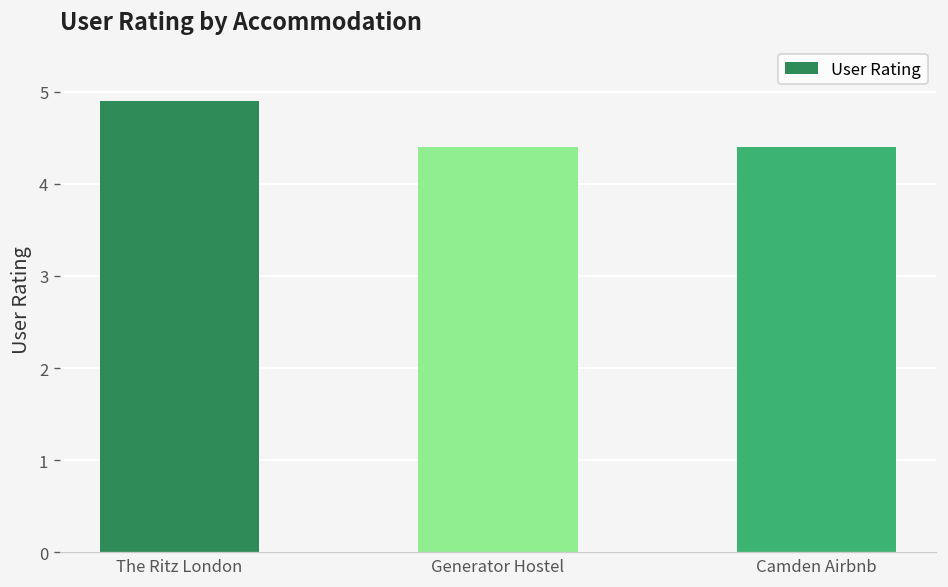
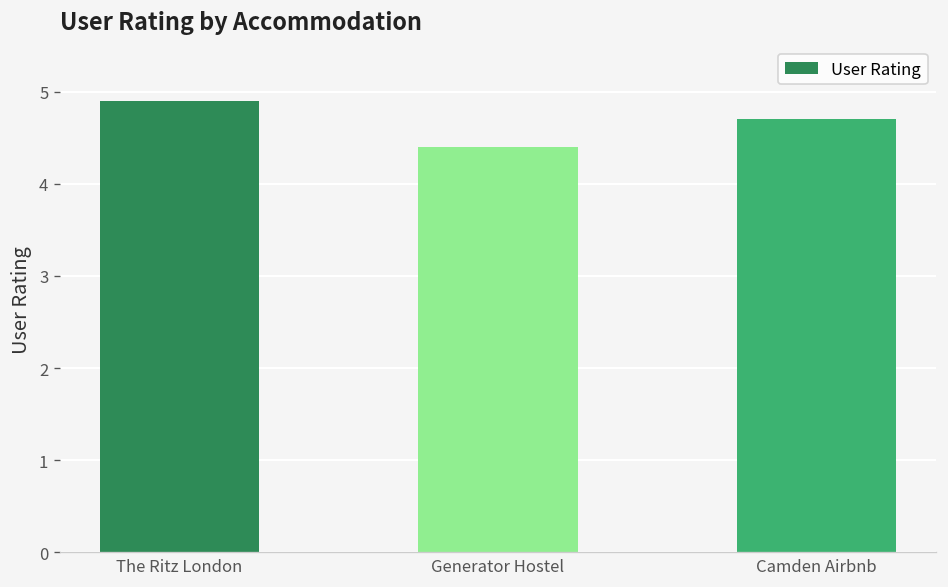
Camden Airbnb: 4.4 -> 4.7
